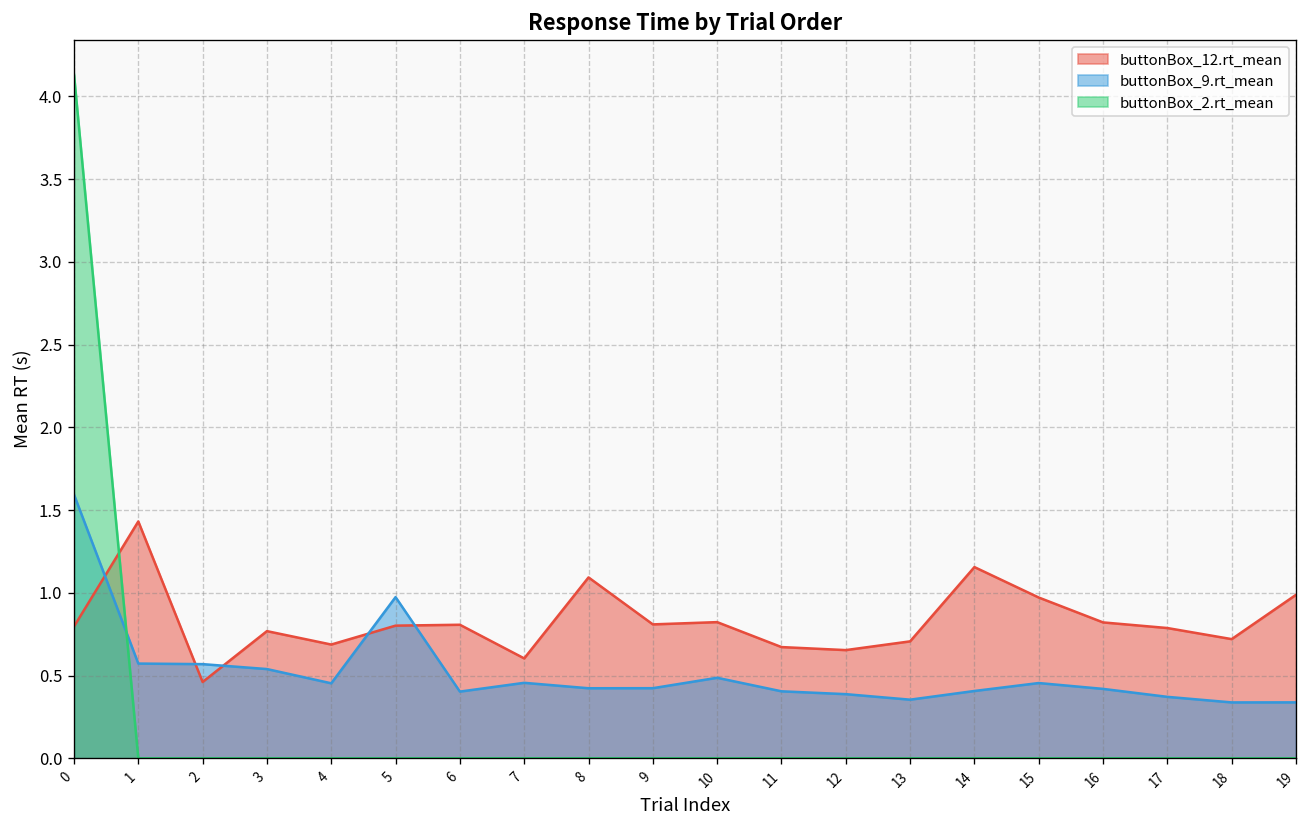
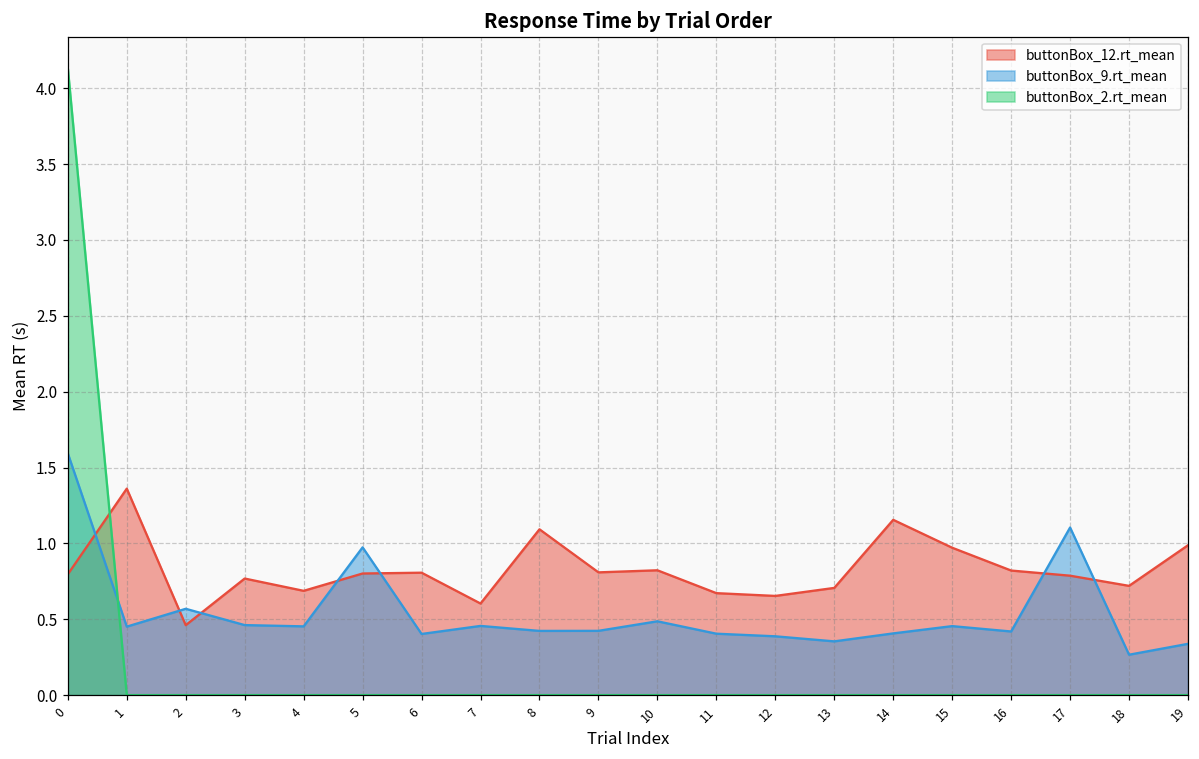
buttonBox_12.rt_mean, 1: 1.43 -> 1.36
buttonBox_9.rt_mean, 1: 0.57 -> 0.45
buttonBox_9.rt_mean, 3: 0.54 -> 0.46
buttonBox_9.rt_mean, 17: 0.37 -> 1.10
buttonBox_9.rt_mean, 18: 0.34 -> 0.27
